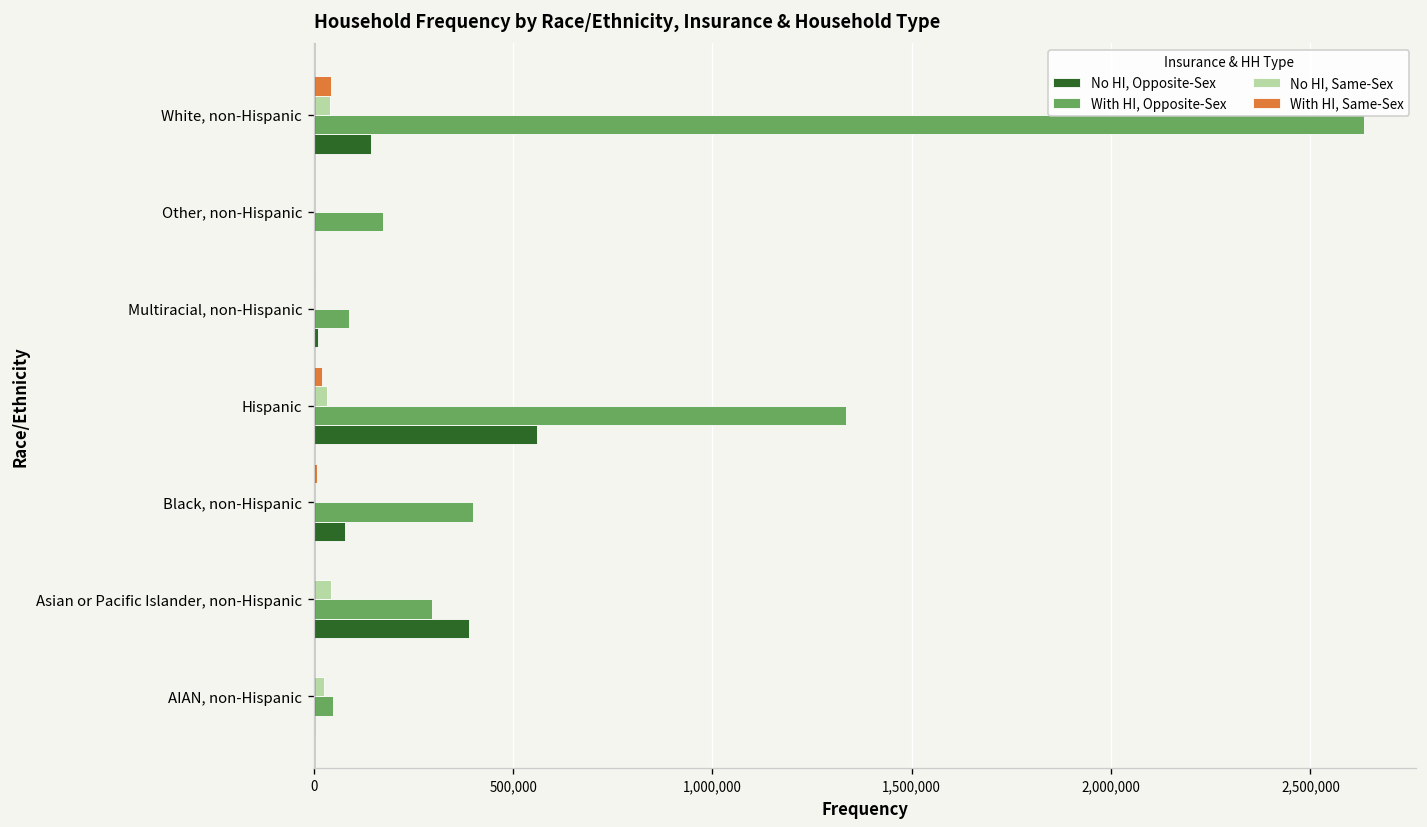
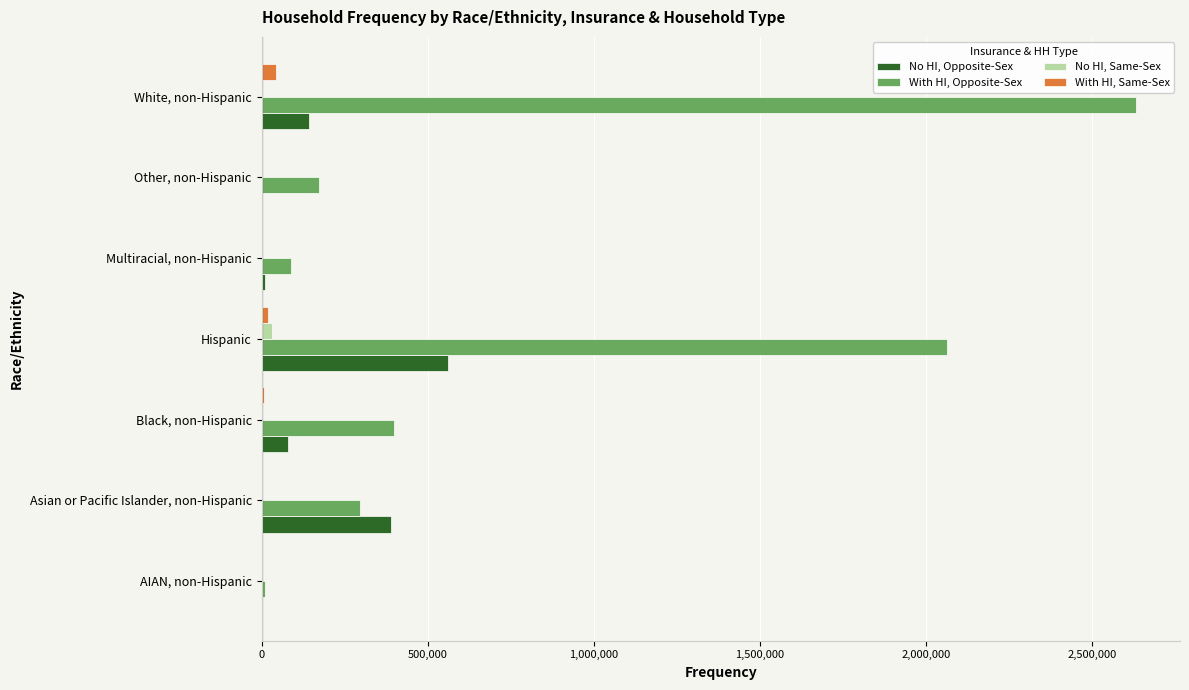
No HI, Same-Sex, White, non-Hispanic: 40,000 -> 0
With HI, Opposite-Sex, Hispanic: 1,340,000 -> 2,060,000
No HI, Same-Sex, Asian or Pacific Islander, non-Hispanic: 40,000 -> 0
No HI, Same-Sex, AIAN, non-Hispanic: 30,000 -> 0
With HI, Opposite-Sex, AIAN, non-Hispanic: 50,000 -> 10,000
